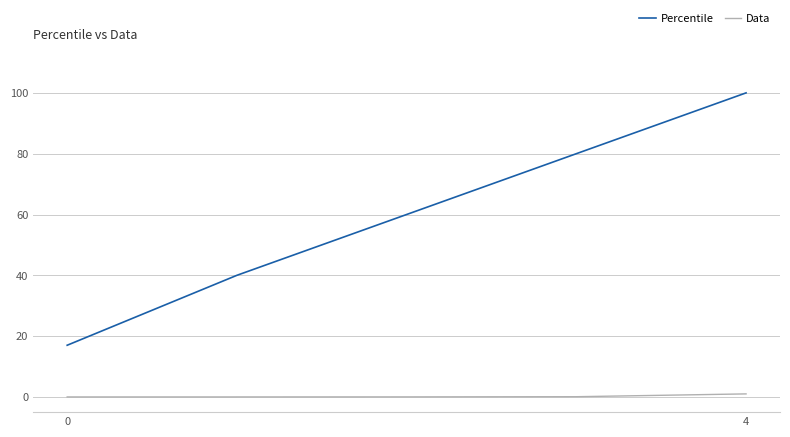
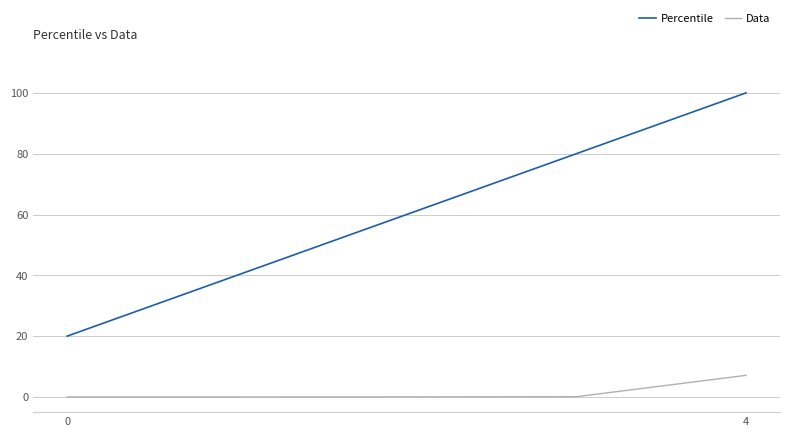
Percentile, 0: 17 -> 20
Data, 4: 1 -> 7
